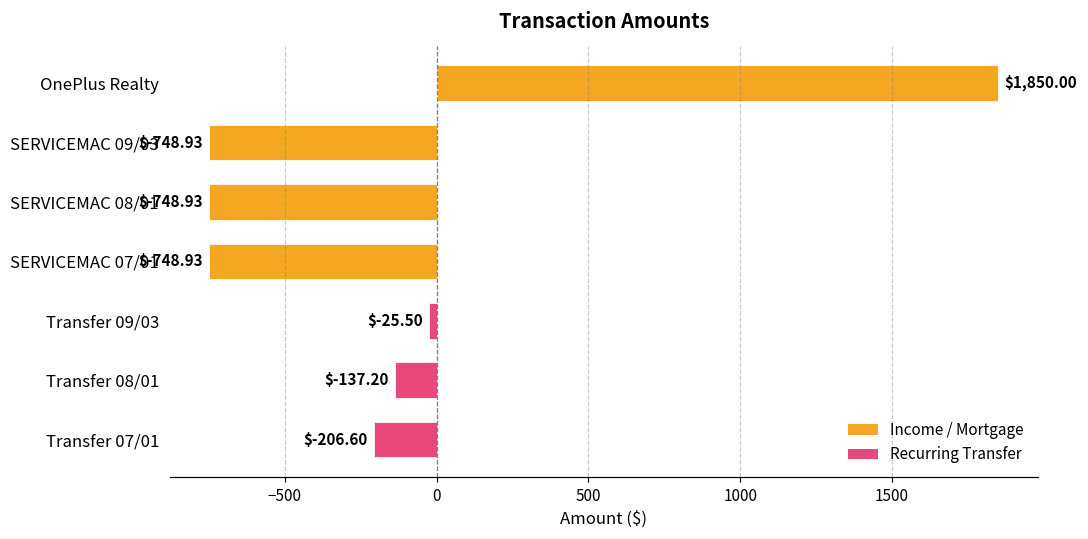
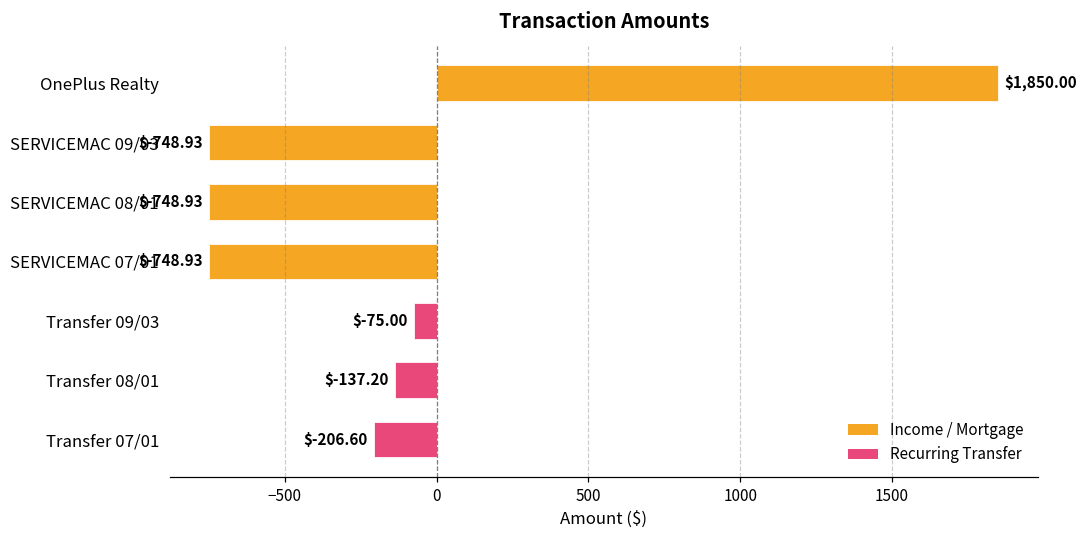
Transfer 09/03: $-25.50 -> $-75.00
